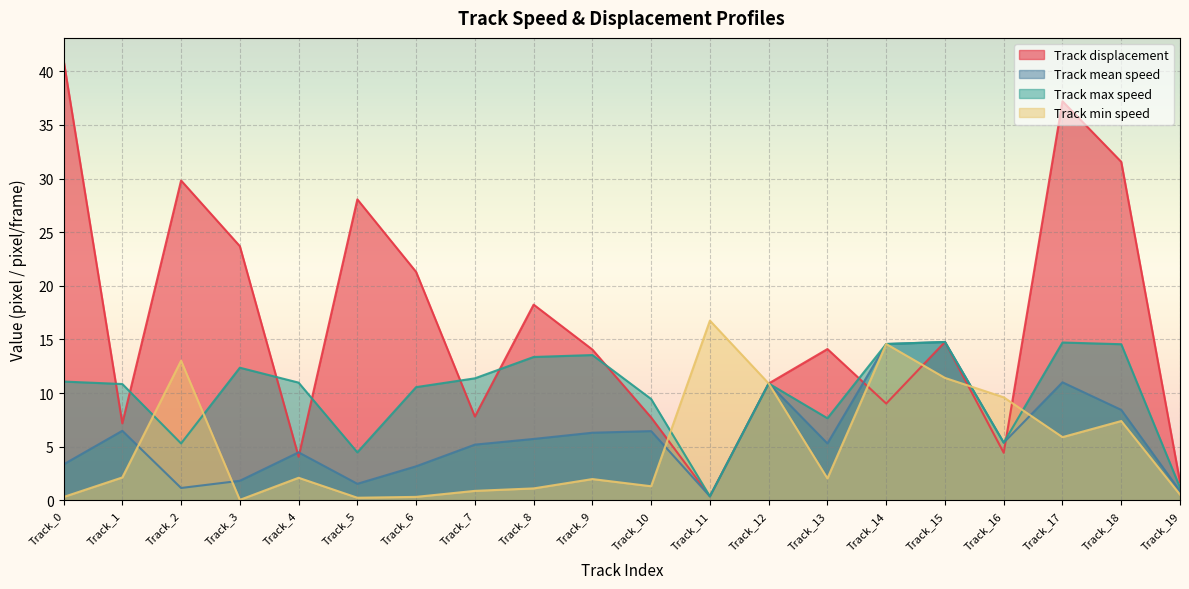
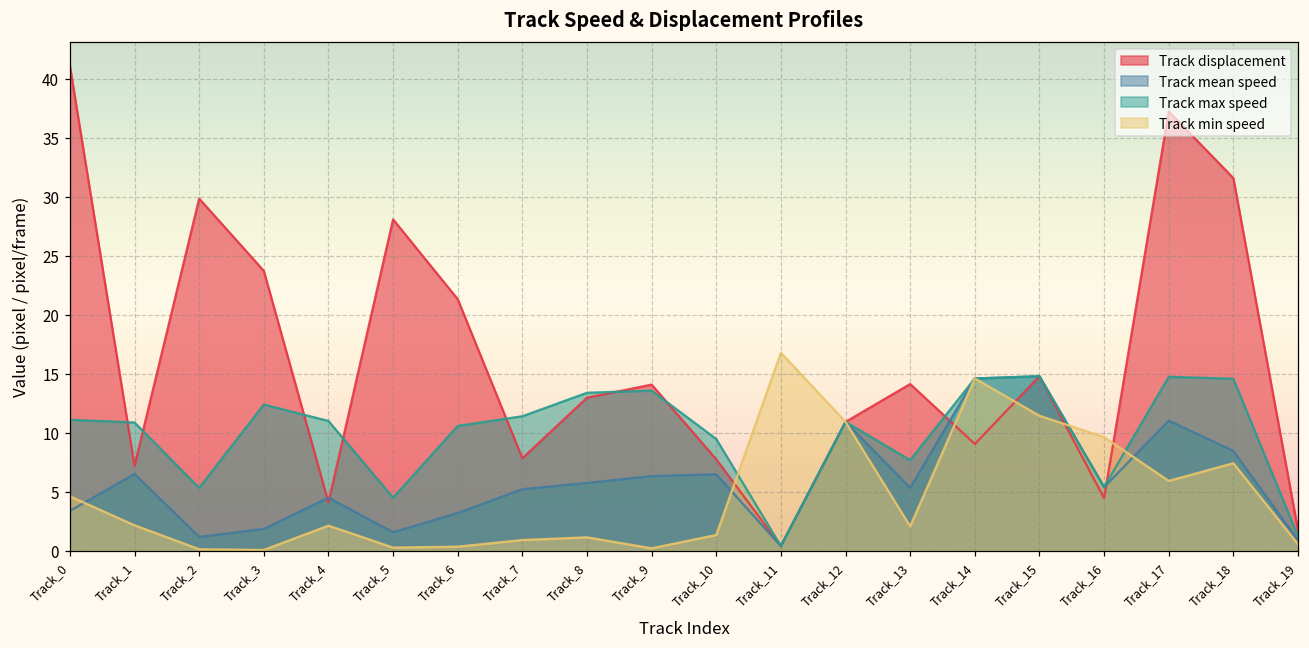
Track min speed, Track_0: 0.3 -> 4.6
Track min speed, Track_2: 13.0 -> 0.1
Track displacement, Track_8: 18.3 -> 13.0
Track min speed, Track_9: 2.0 -> 0.2
